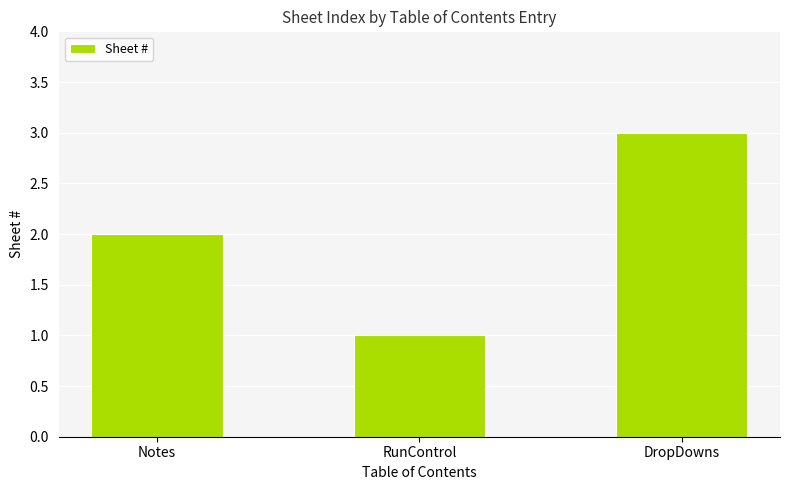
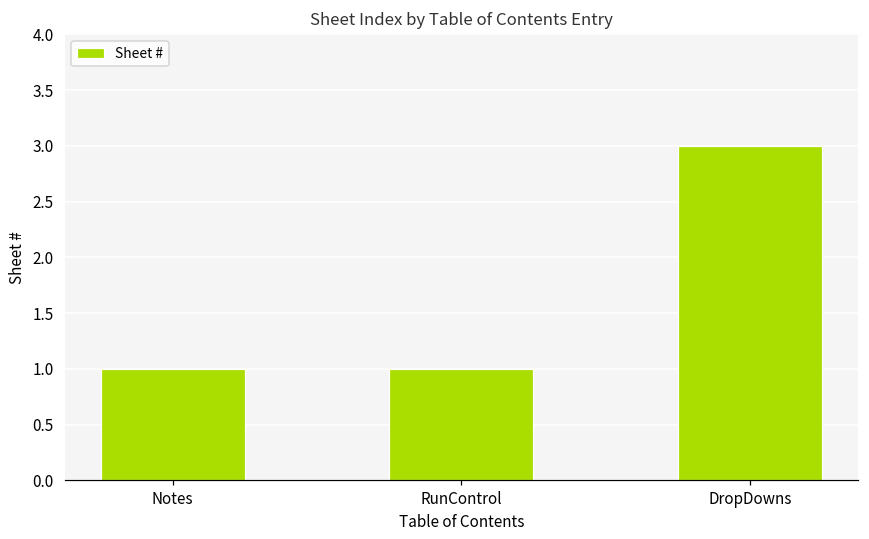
Notes: 2 -> 1
